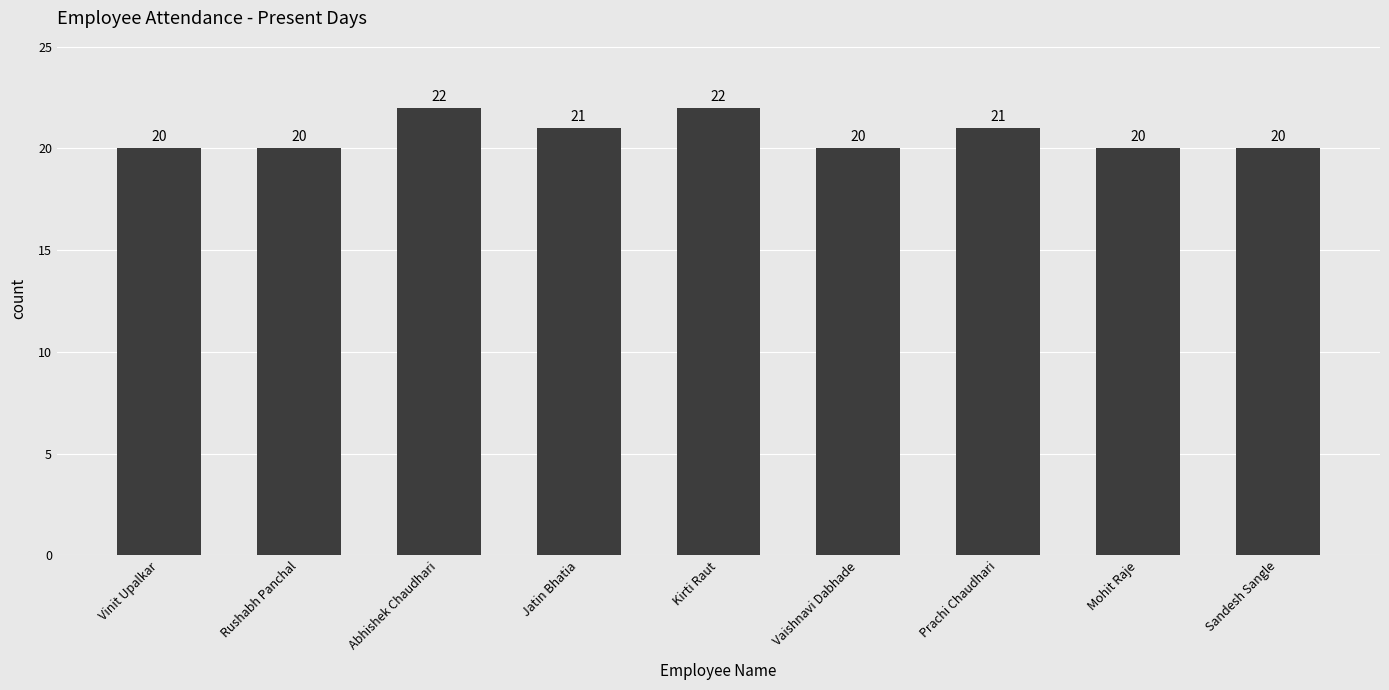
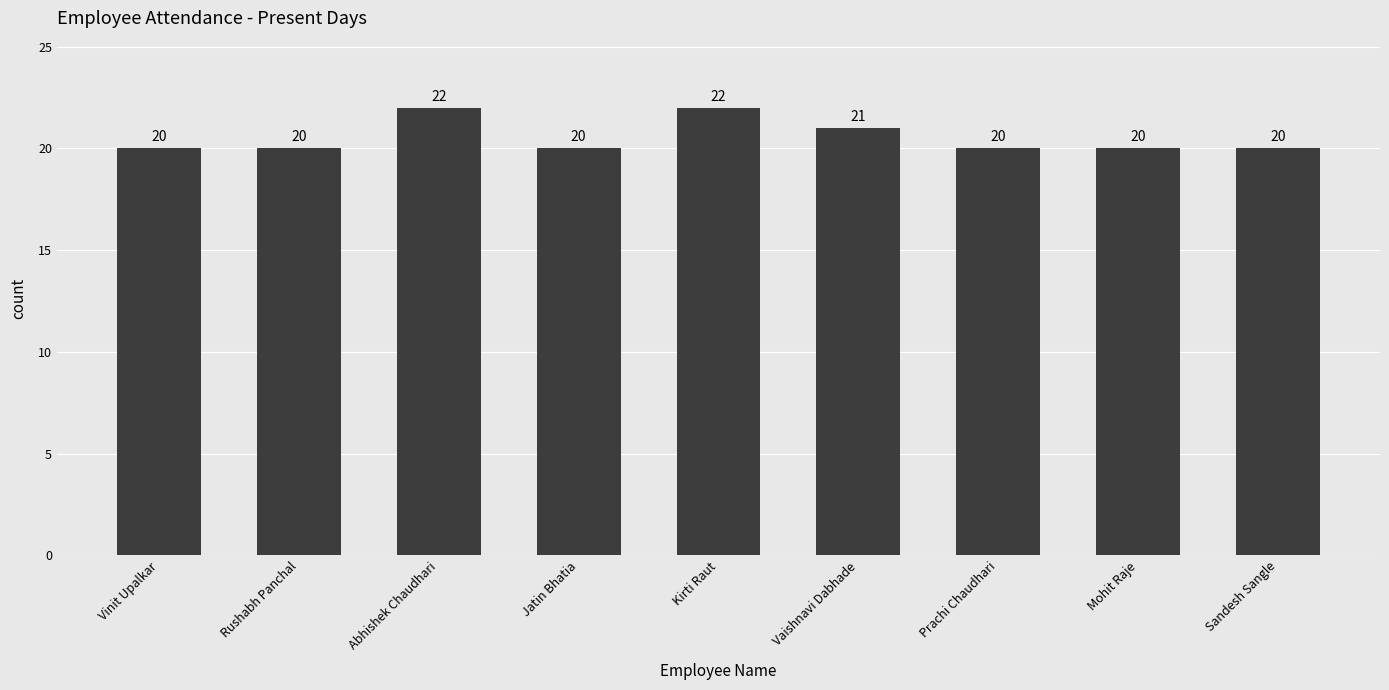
Jatin Bhatia: 21 -> 20
Vaishnavi Dabhade: 20 -> 21
Prachi Chaudhari: 21 -> 20
